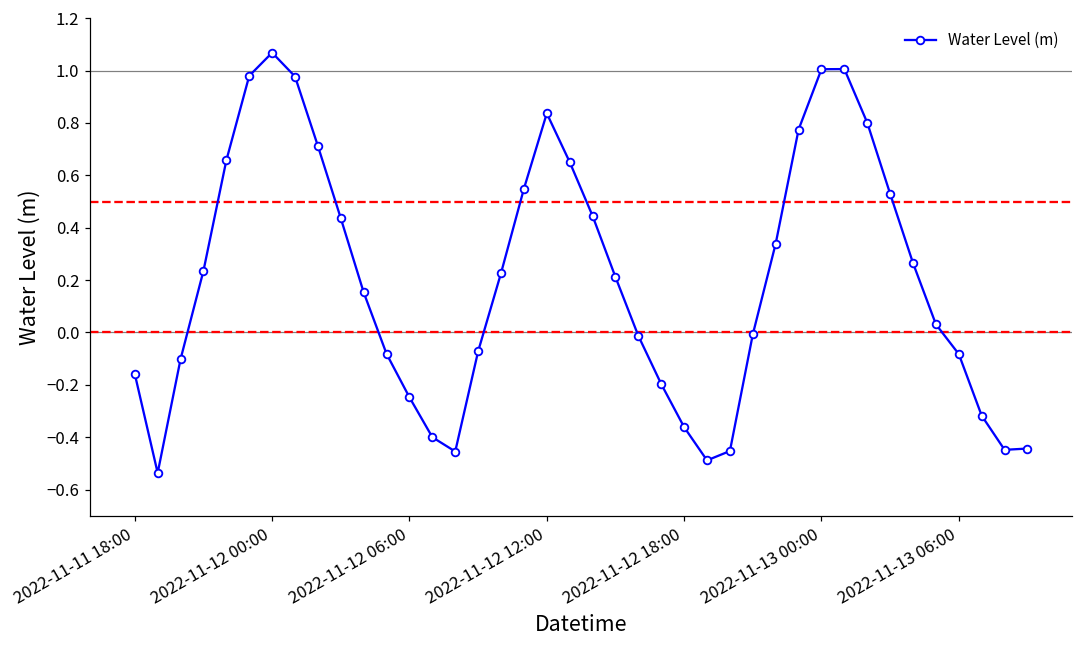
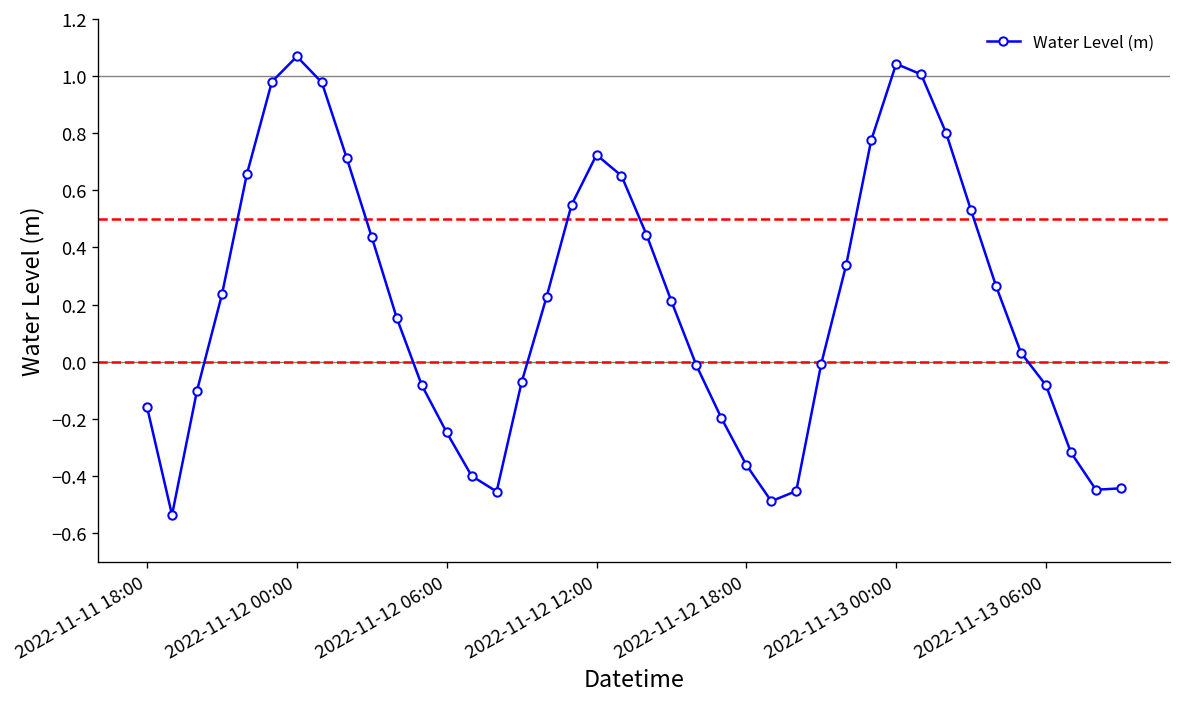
2022-11-12 12:00: 0.84 -> 0.72
2022-11-13 00:00: 1.01 -> 1.04
